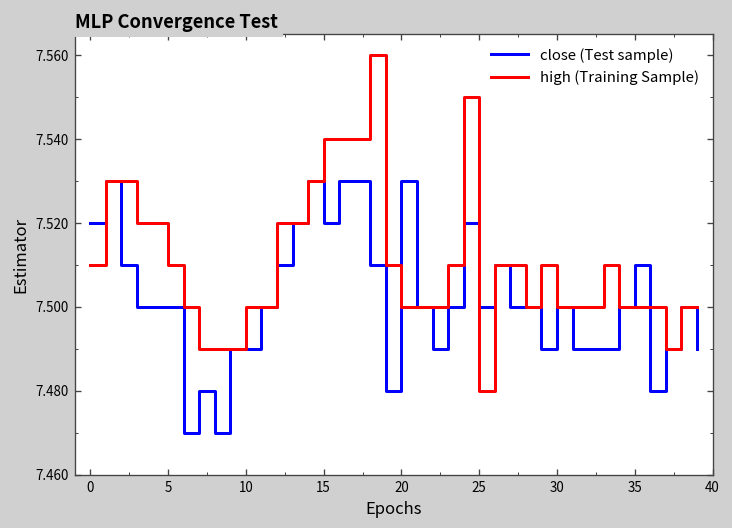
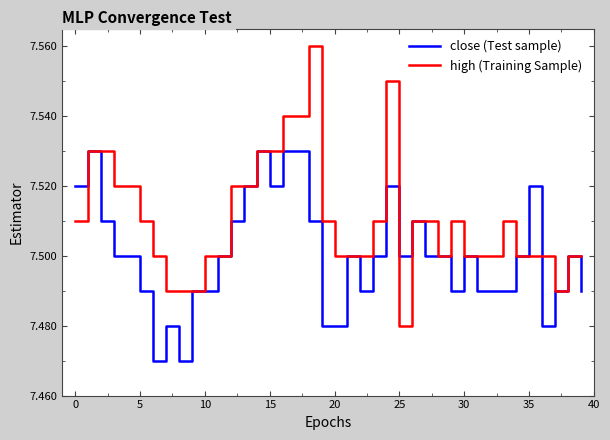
close (Test sample), 5: 7.50 -> 7.49
high (Training Sample), 15: 7.54 -> 7.53
close (Test sample), 20: 7.53 -> 7.48
close (Test sample), 35: 7.51 -> 7.52
